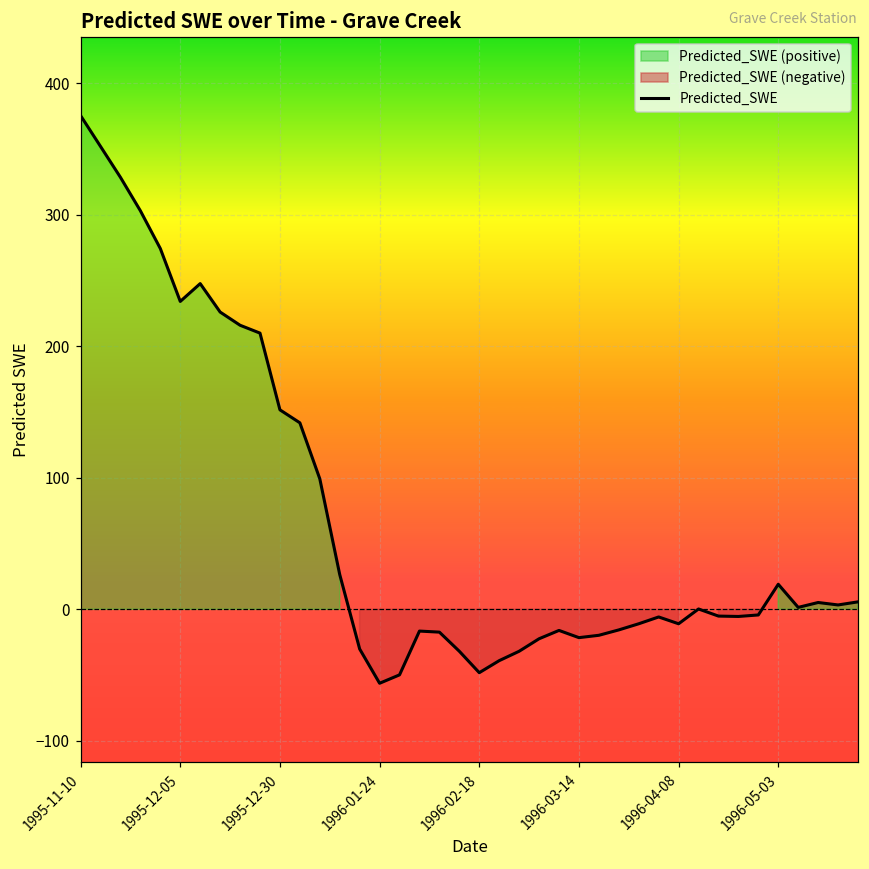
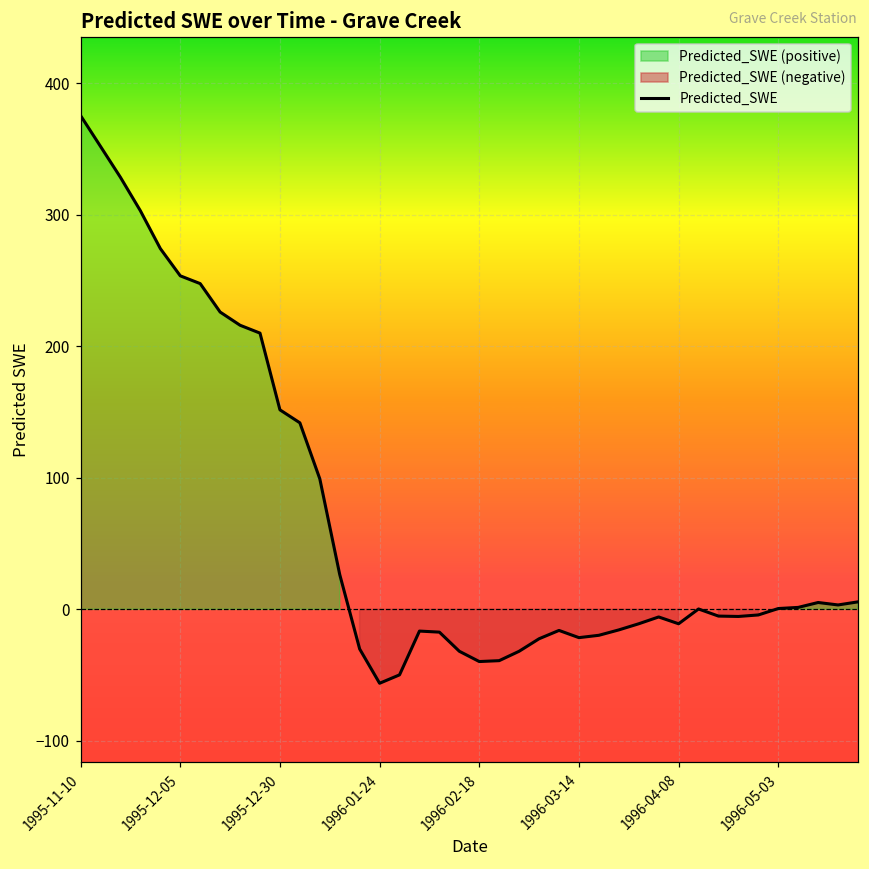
1995-12-05: 234 -> 253
1996-02-18: -48 -> -40
1996-05-03: 19 -> 1
